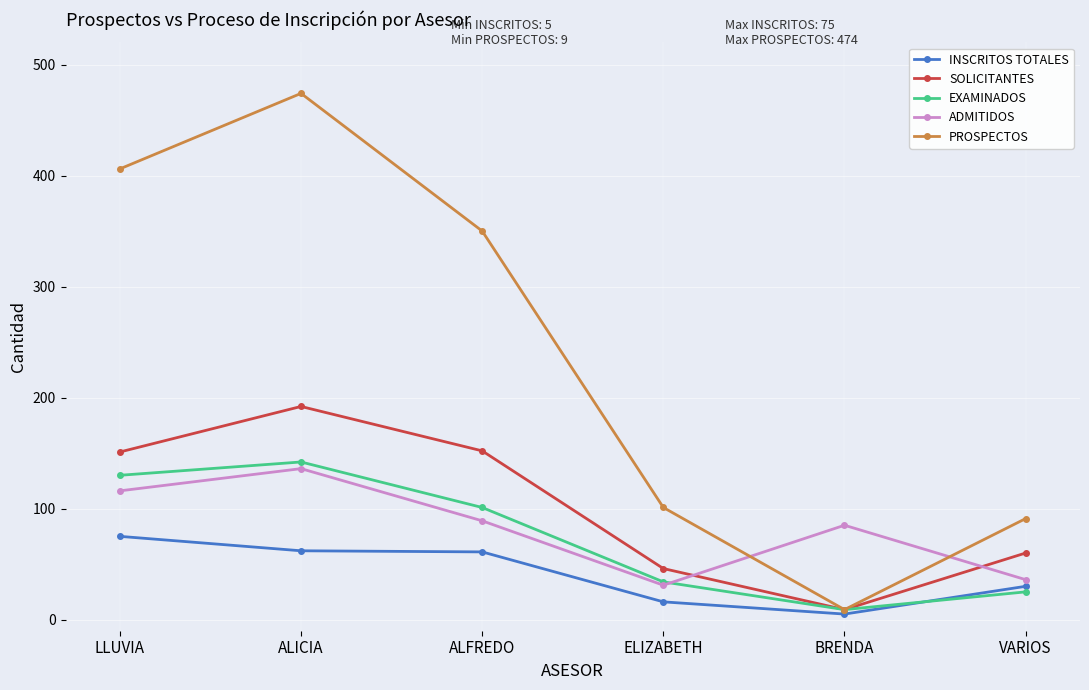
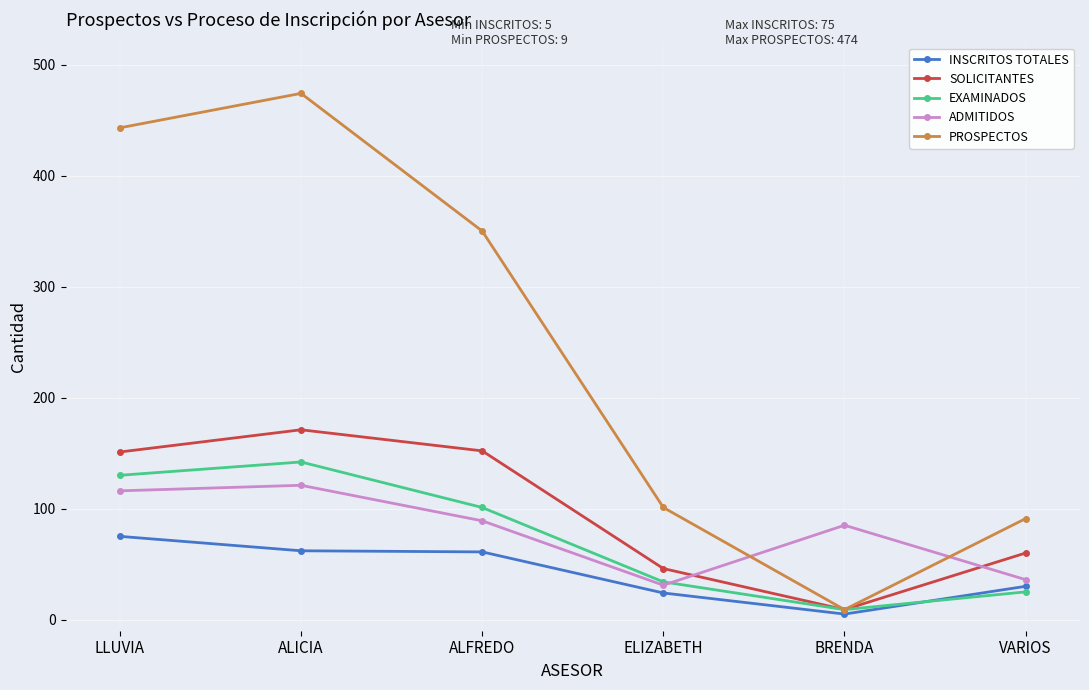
PROSPECTOS, LLUVIA: 406 -> 443
SOLICITANTES, ALICIA: 192 -> 171
ADMITIDOS, ALICIA: 136 -> 121
INSCRITOS TOTALES, ELIZABETH: 16 -> 24
